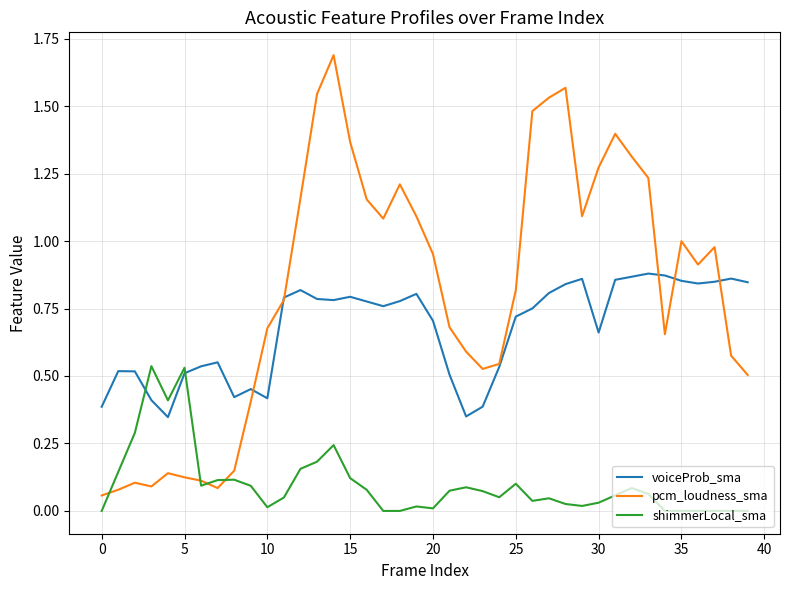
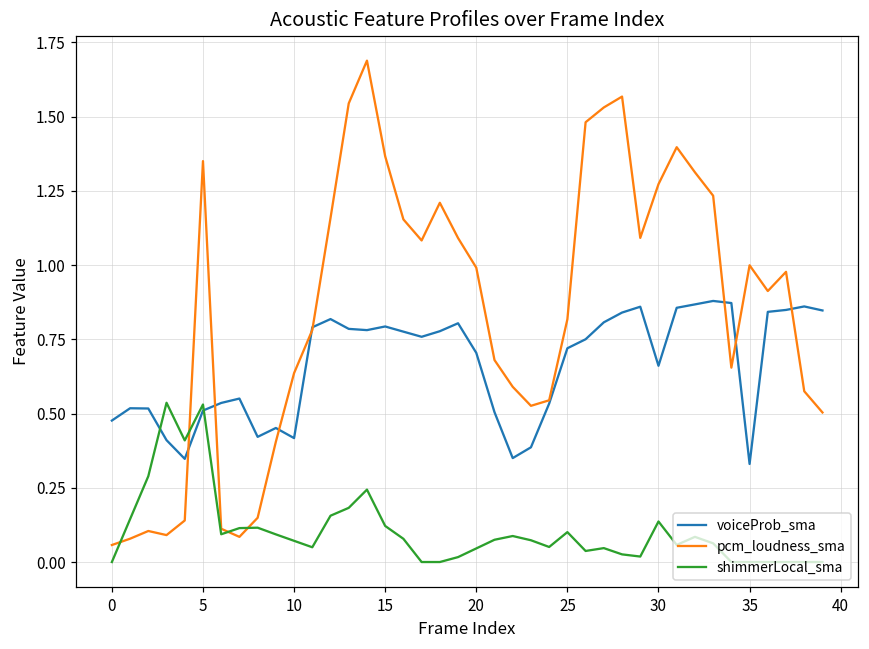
voiceProb_sma, 0: 0.39 -> 0.48
pcm_loudness_sma, 5: 0.12 -> 1.35
pcm_loudness_sma, 10: 0.68 -> 0.64
shimmerLocal_sma, 10: 0.01 -> 0.07
pcm_loudness_sma, 20: 0.95 -> 0.99
shimmerLocal_sma, 20: 0.01 -> 0.05
shimmerLocal_sma, 30: 0.03 -> 0.14
voiceProb_sma, 35: 0.85 -> 0.33
